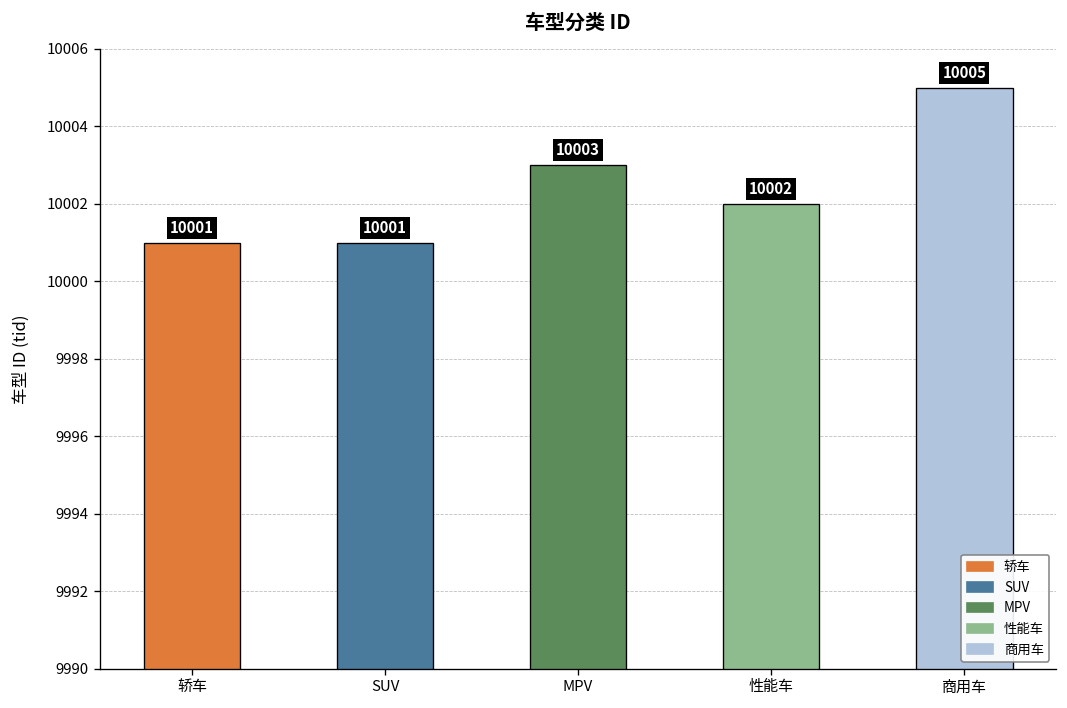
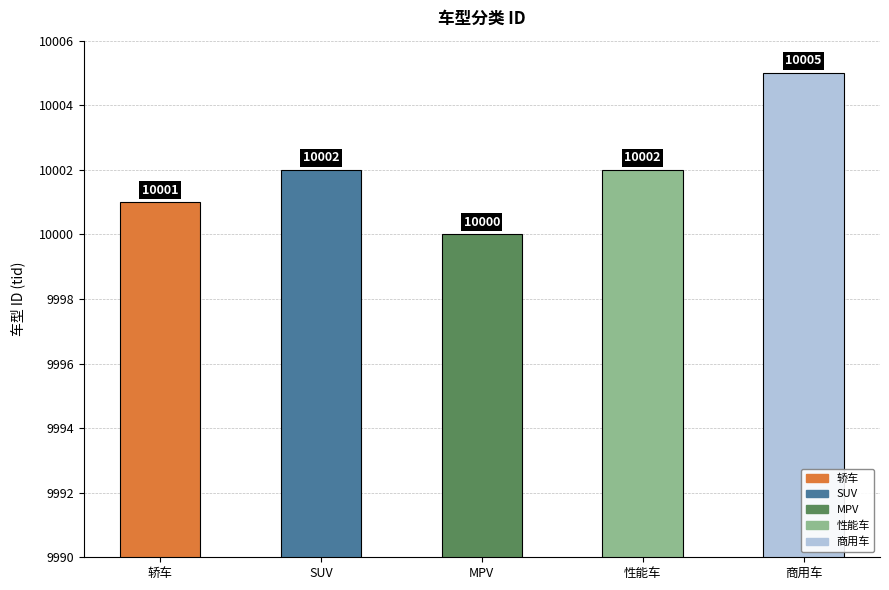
SUV: 10001 -> 10002
MPV: 10003 -> 10000
